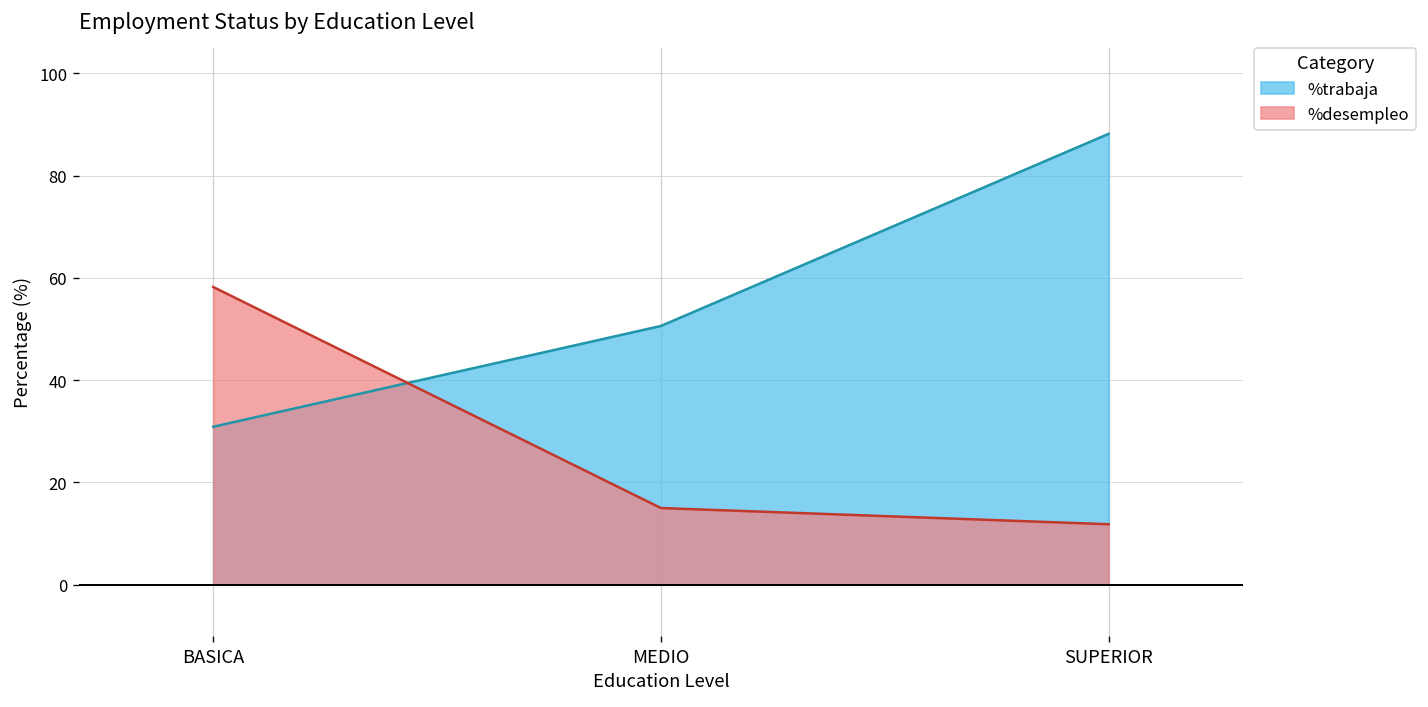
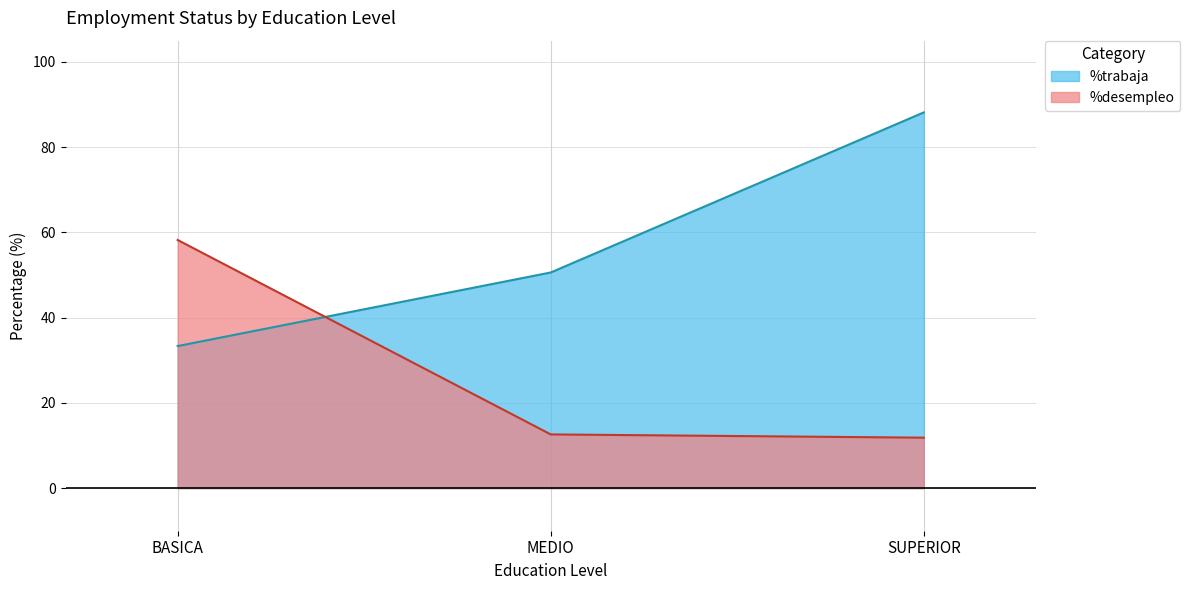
%trabaja, BASICA: 31 -> 33
%desempleo, MEDIO: 15 -> 13
